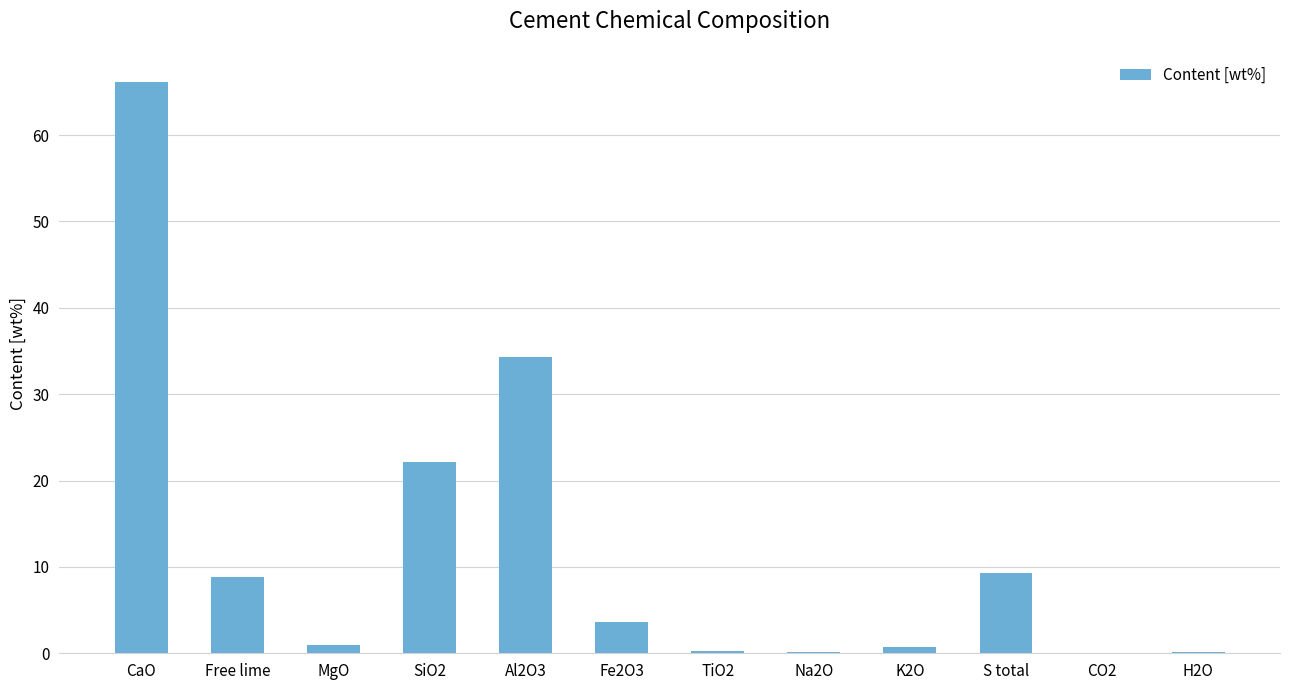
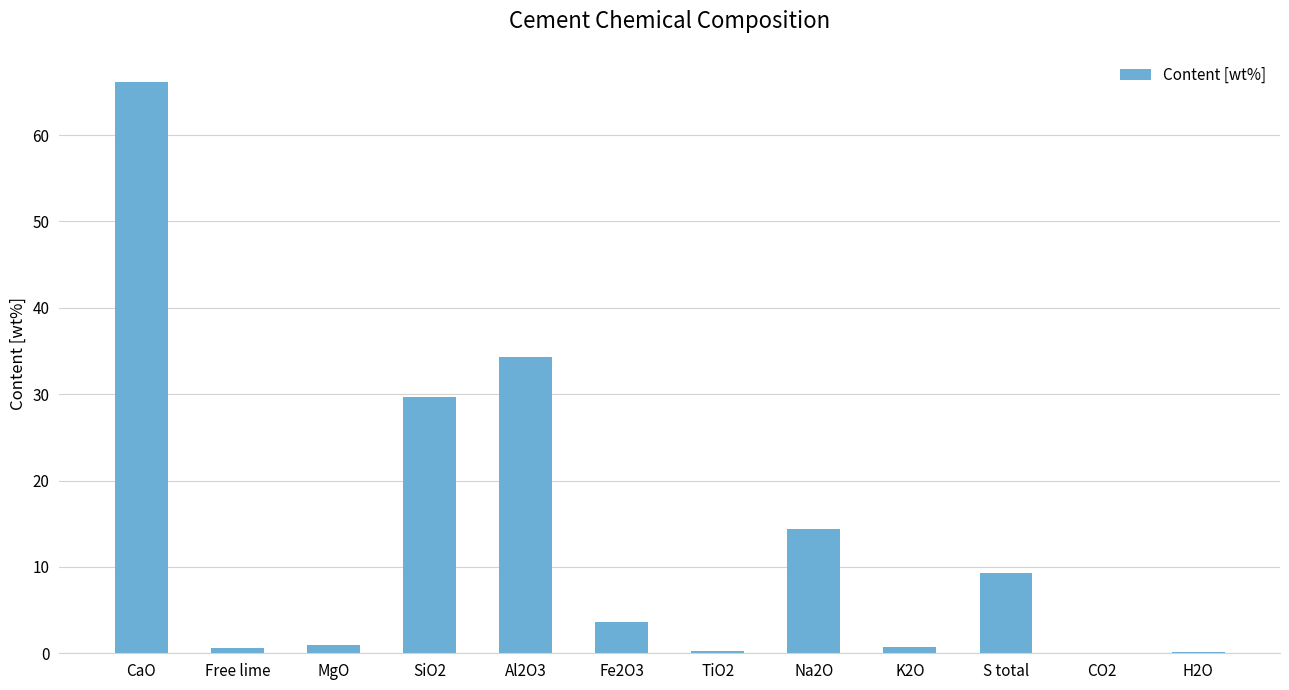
Free lime: 9 -> 1
SiO2: 22 -> 30
Na2O: 0 -> 14
